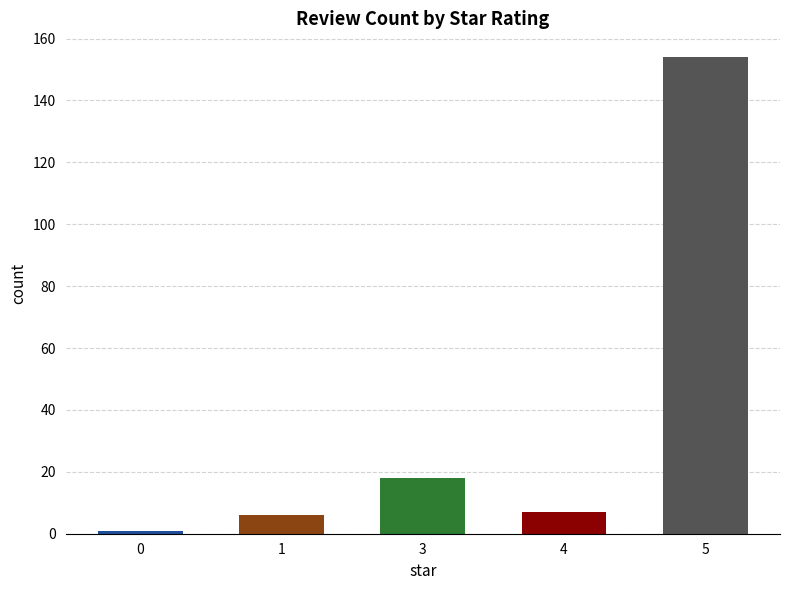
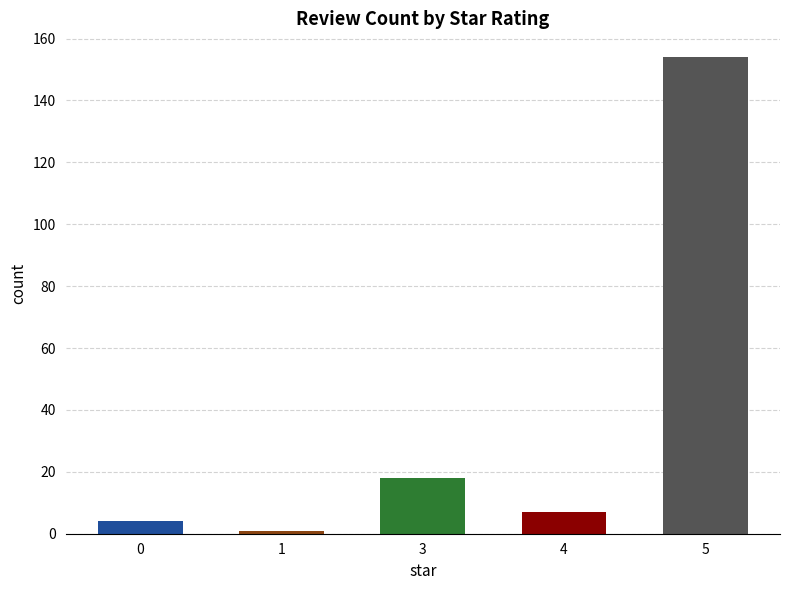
0: 1 -> 4
1: 6 -> 1
